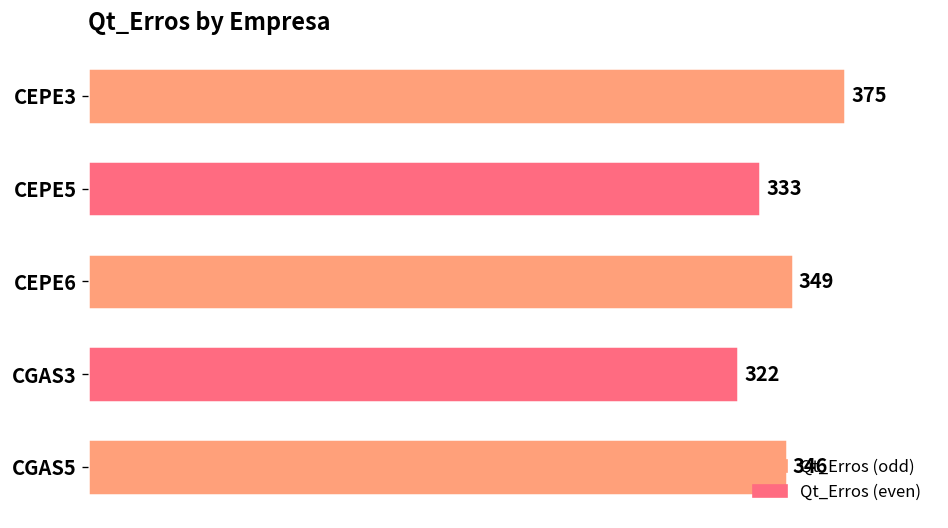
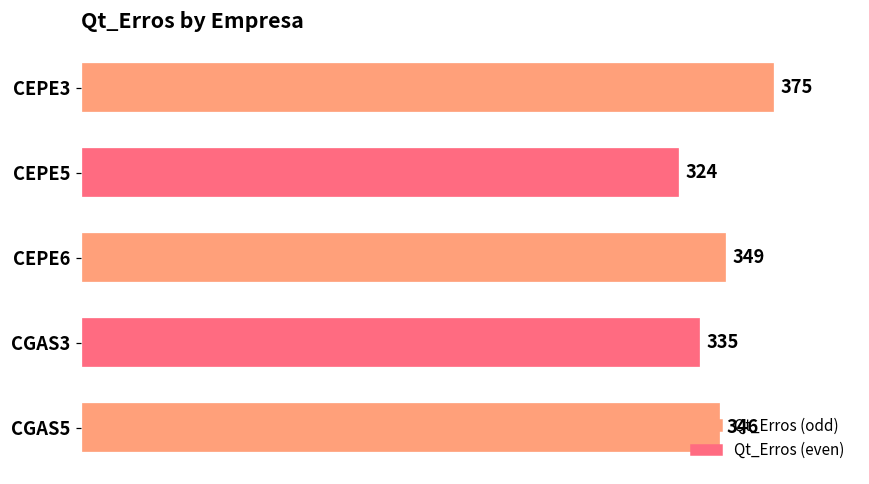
CEPE5: 333 -> 324
CGAS3: 322 -> 335
